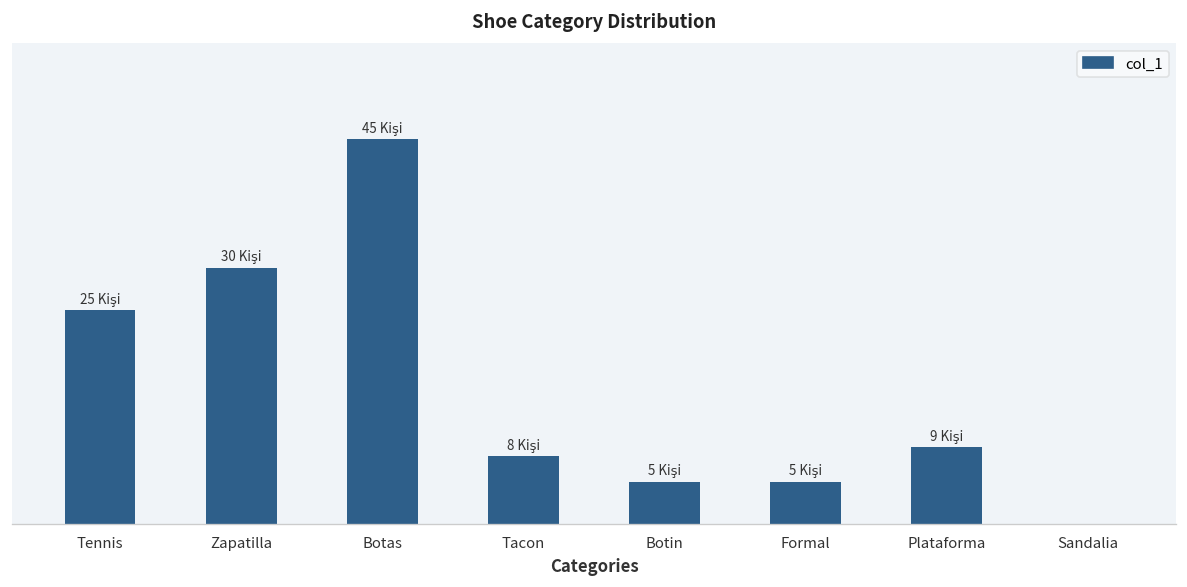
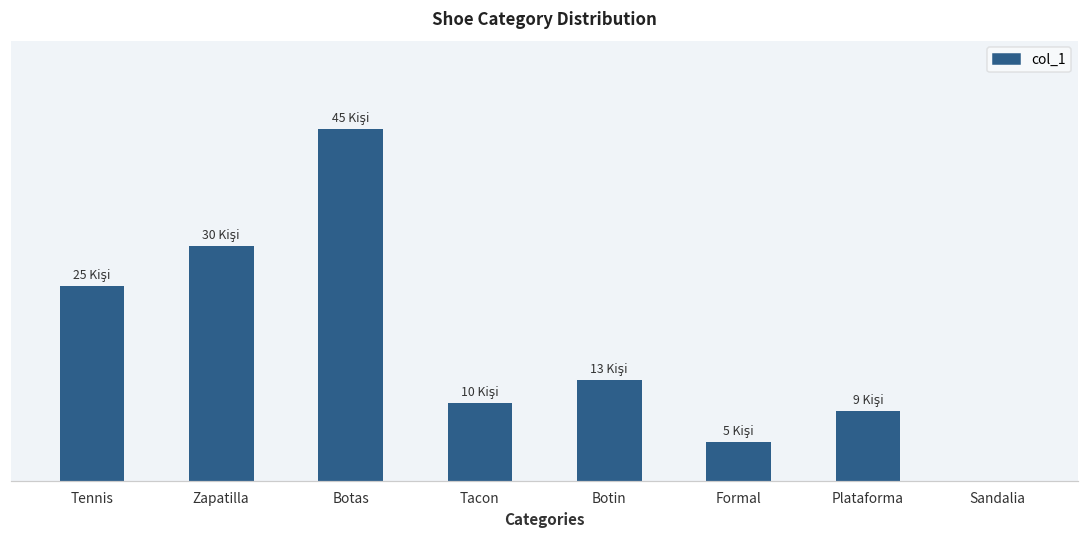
Tacon: 8 -> 10
Botin: 5 -> 13
